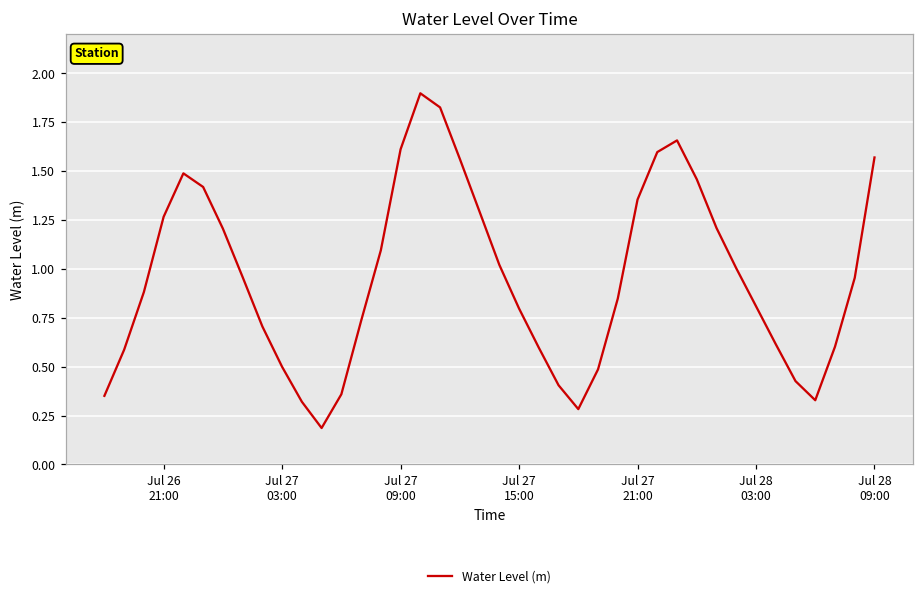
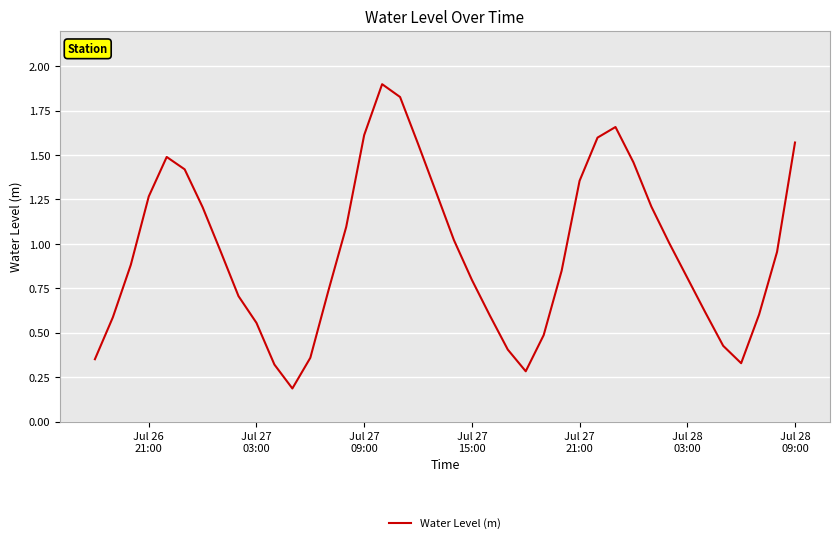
Jul 27 03:00: 0.50 -> 0.56
